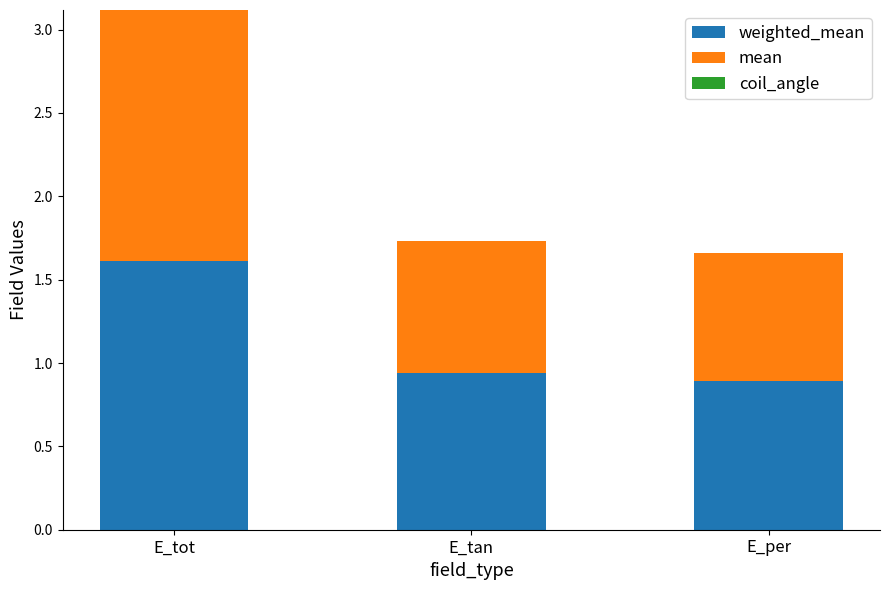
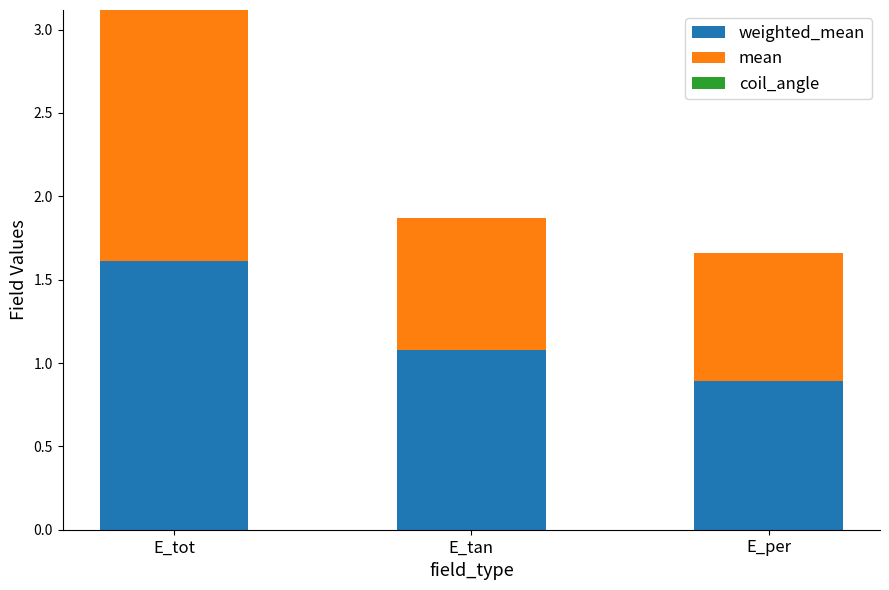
weighted_mean, E_tan: 0.94 -> 1.08
